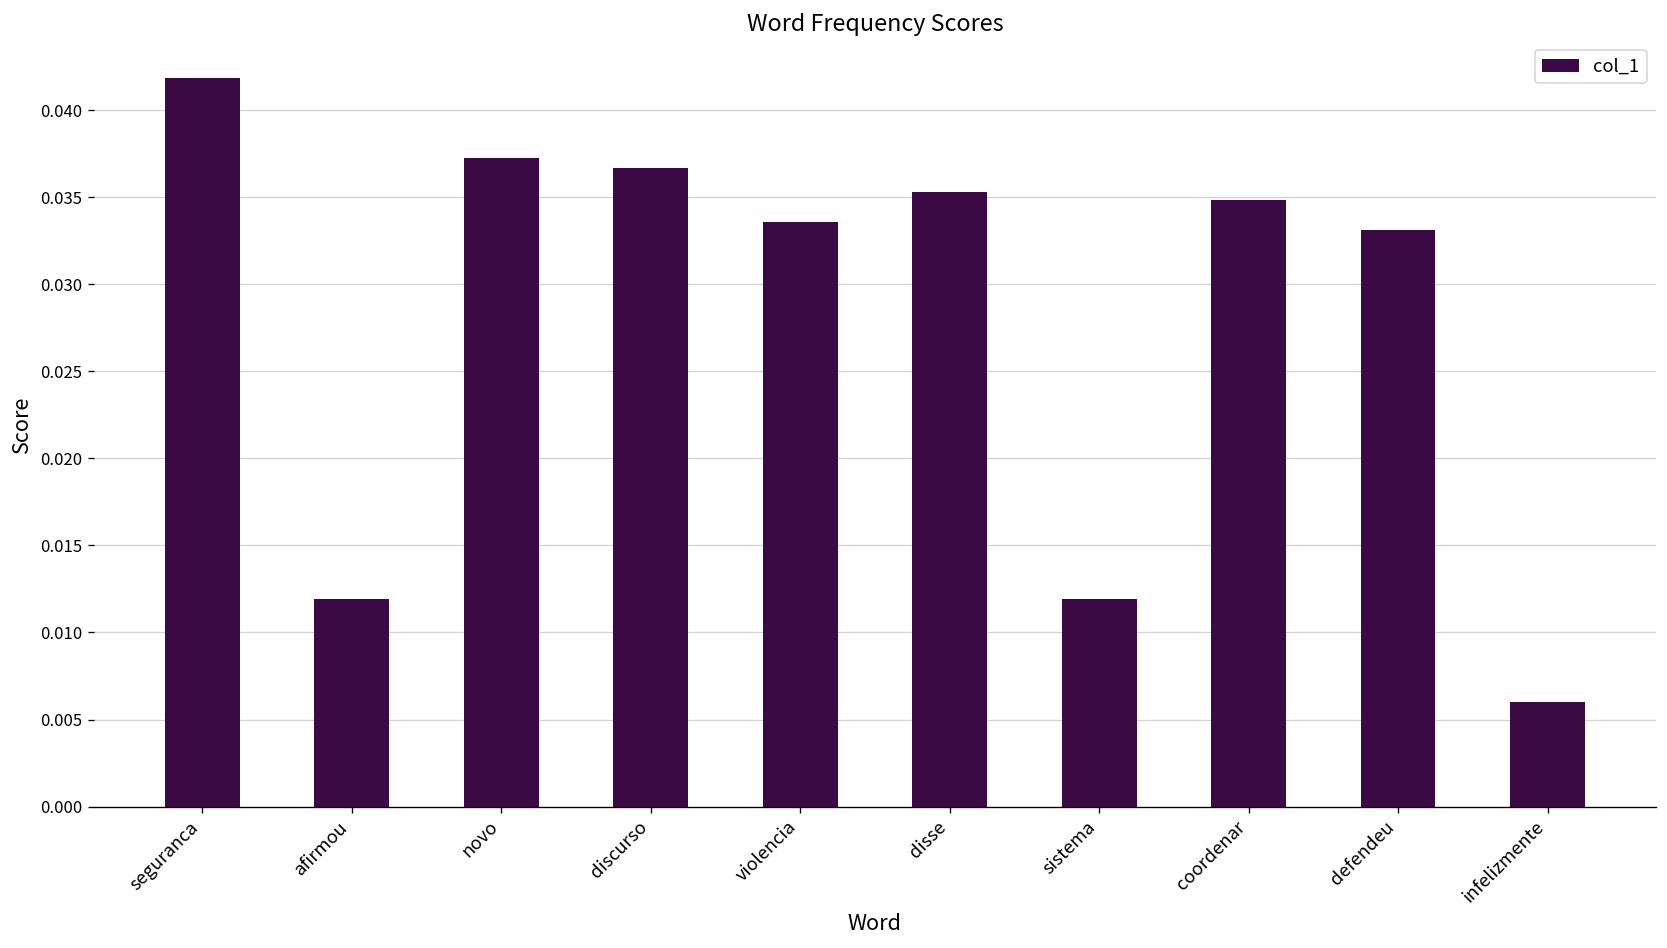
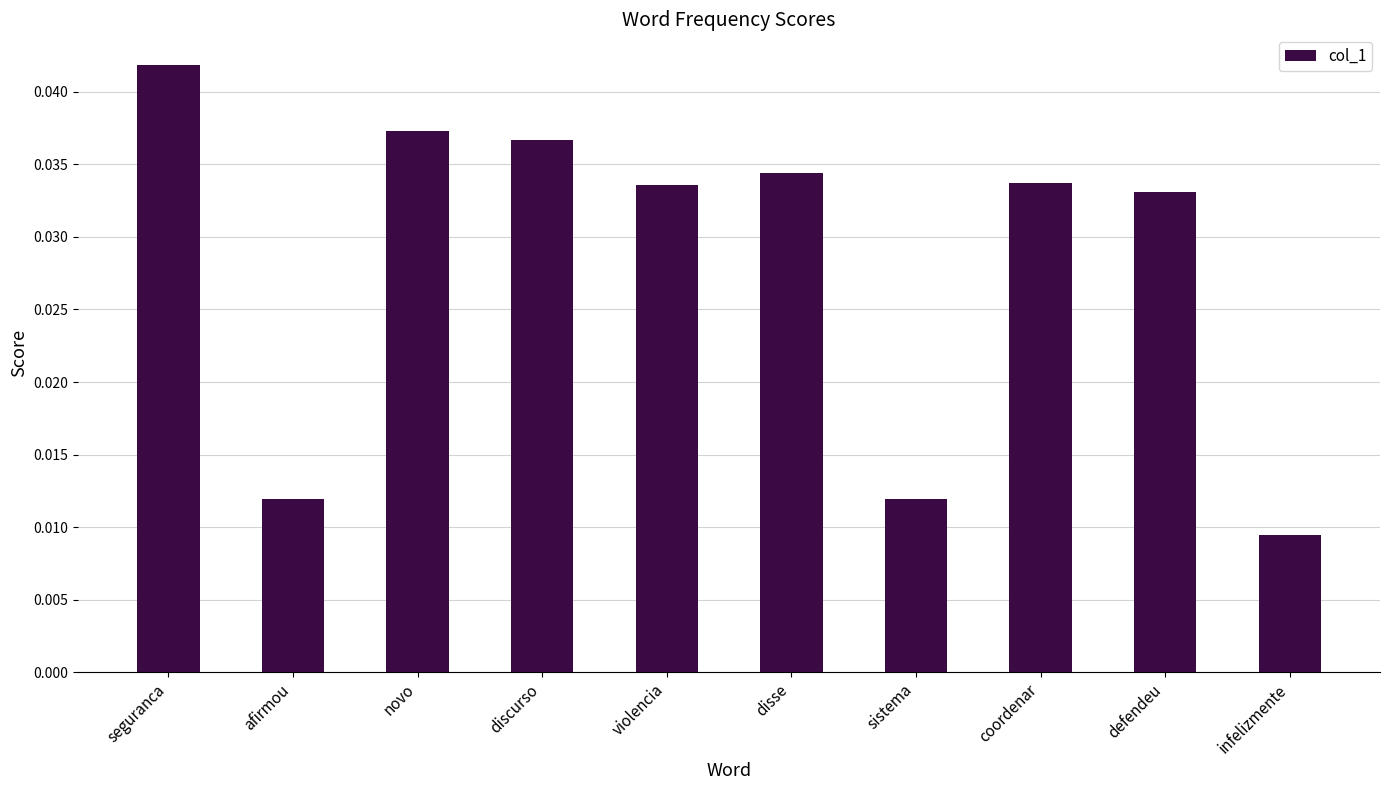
disse: 0.0353 -> 0.0344
coordenar: 0.0348 -> 0.0338
infelizmente: 0.0060 -> 0.0095
